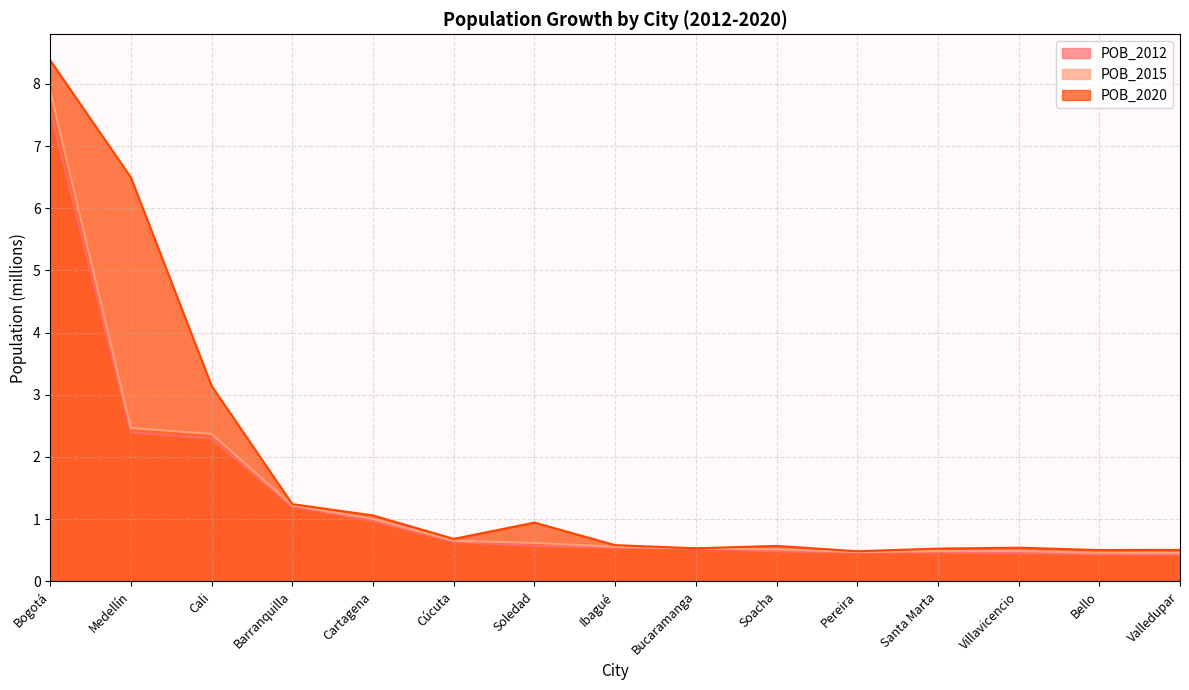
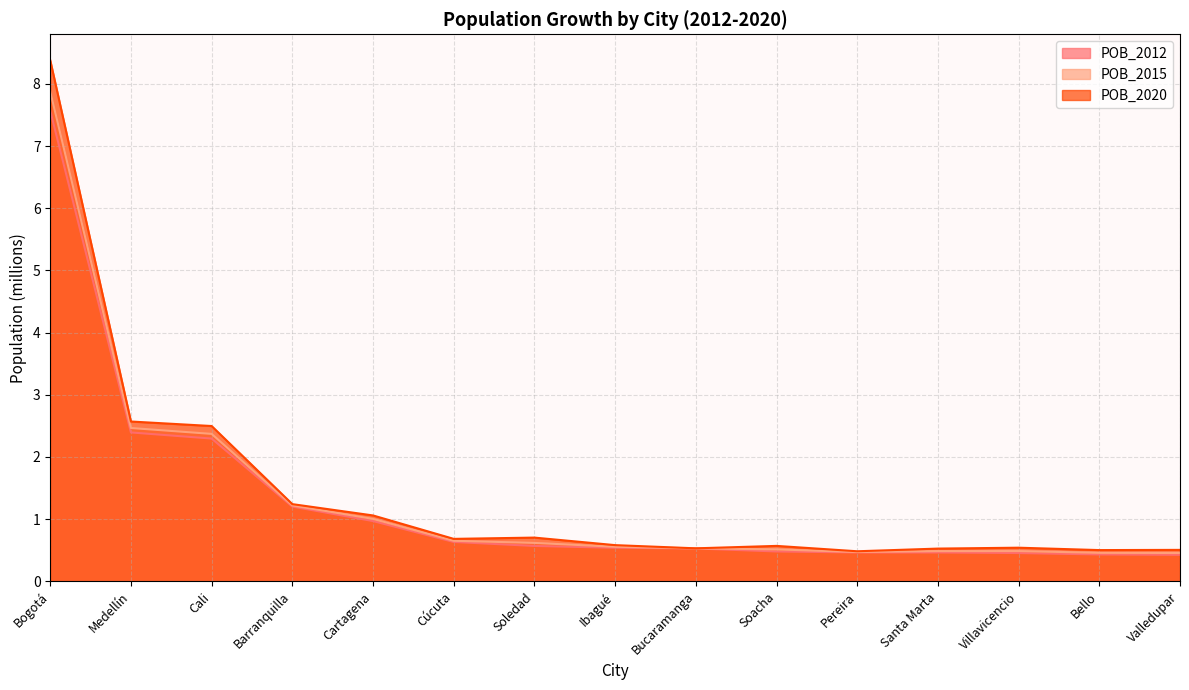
POB_2020, Medellín: 6.5 -> 2.6
POB_2020, Cali: 3.1 -> 2.5
POB_2020, Soledad: 0.9 -> 0.7
